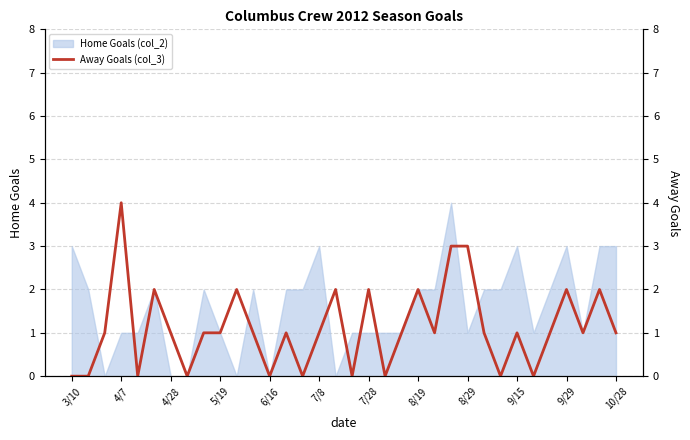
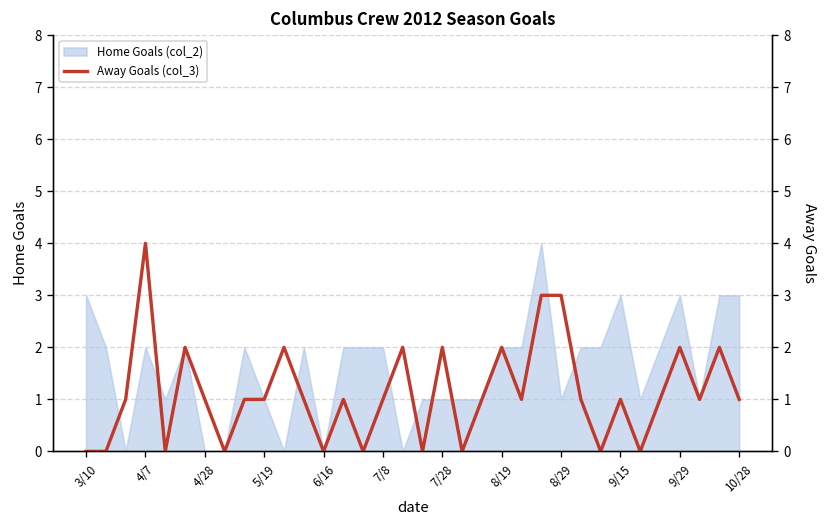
Home Goals (col_2), 4/7: 1 -> 2
Home Goals (col_2), 7/8: 3 -> 2
